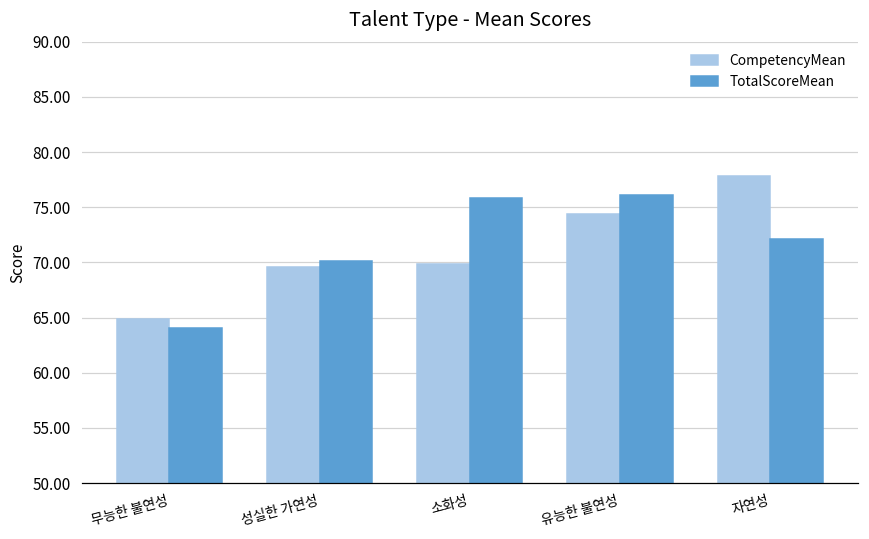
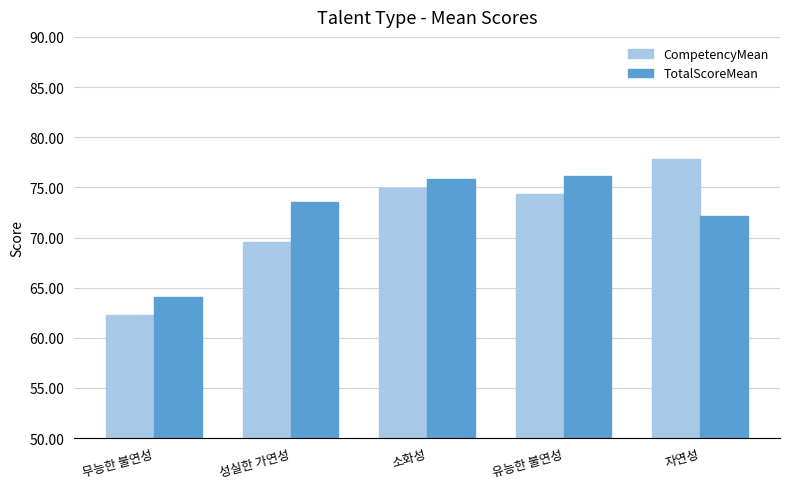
CompetencyMean, 무능한 불연성: 64.9 -> 62.3
TotalScoreMean, 성실한 가연성: 70.1 -> 73.6
CompetencyMean, 소화성: 69.9 -> 74.9
